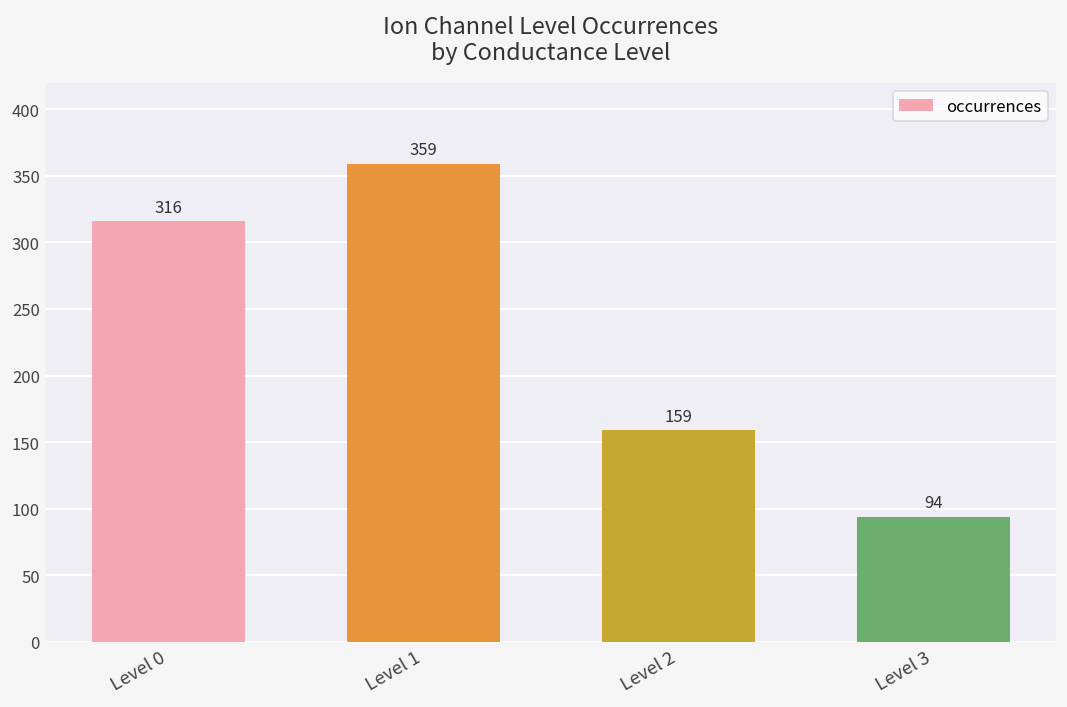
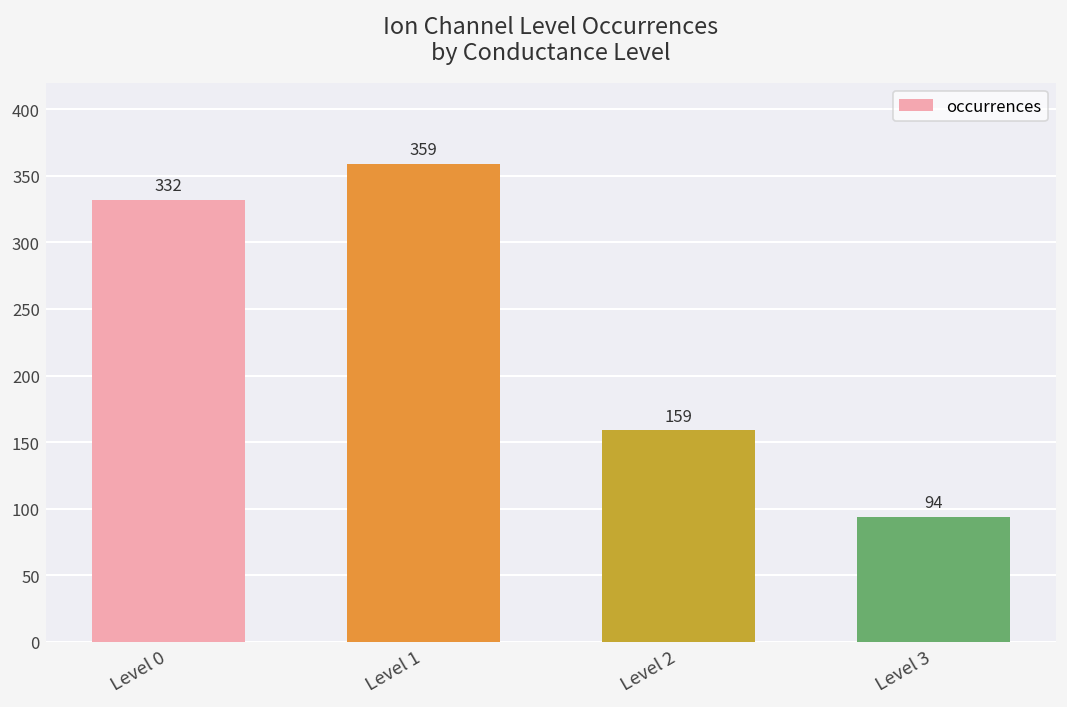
Level 0: 316 -> 332
